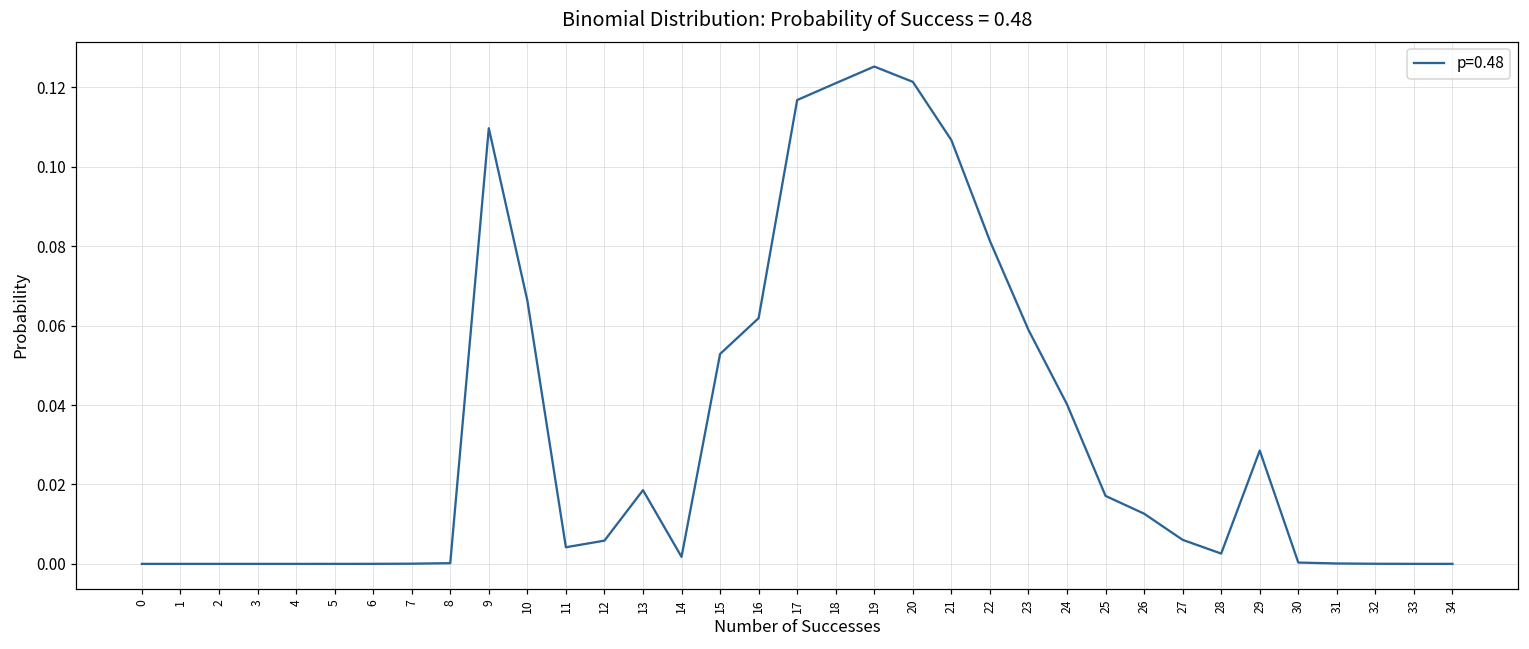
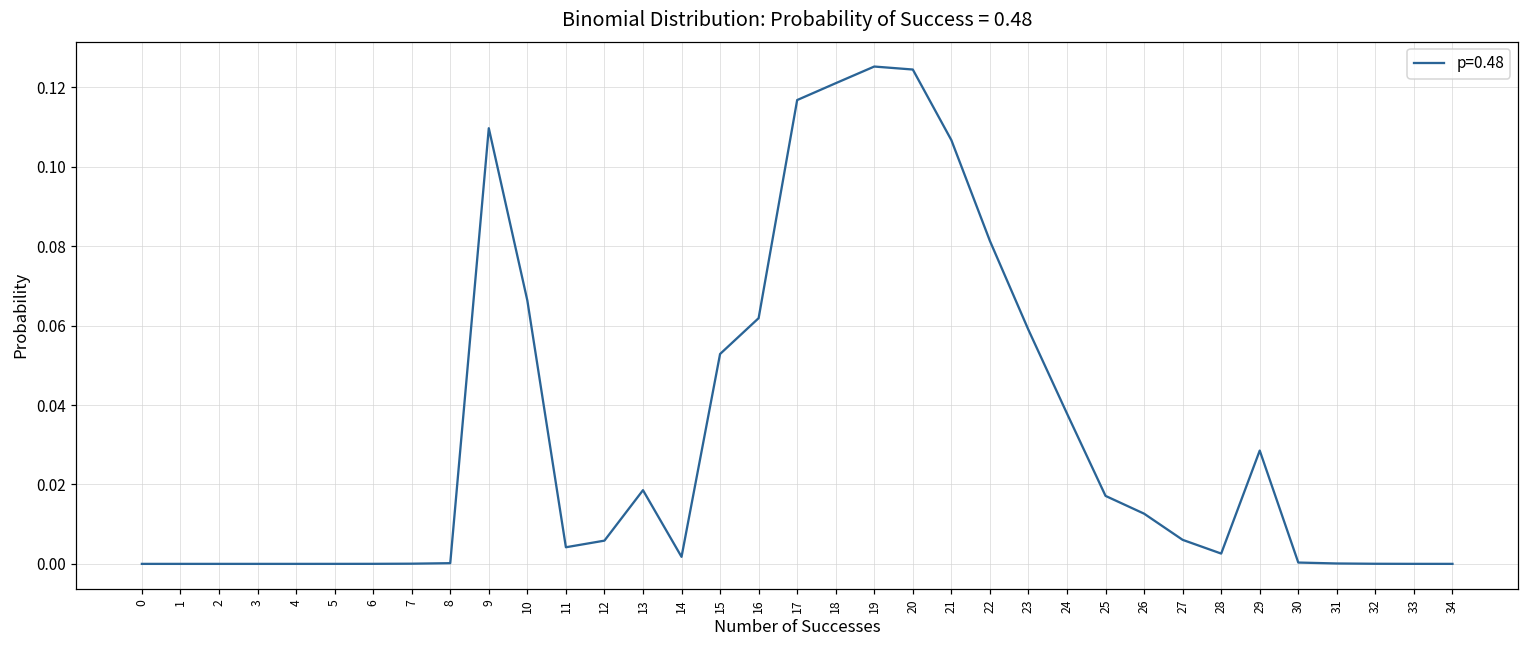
20: 0.121 -> 0.125
24: 0.040 -> 0.038
